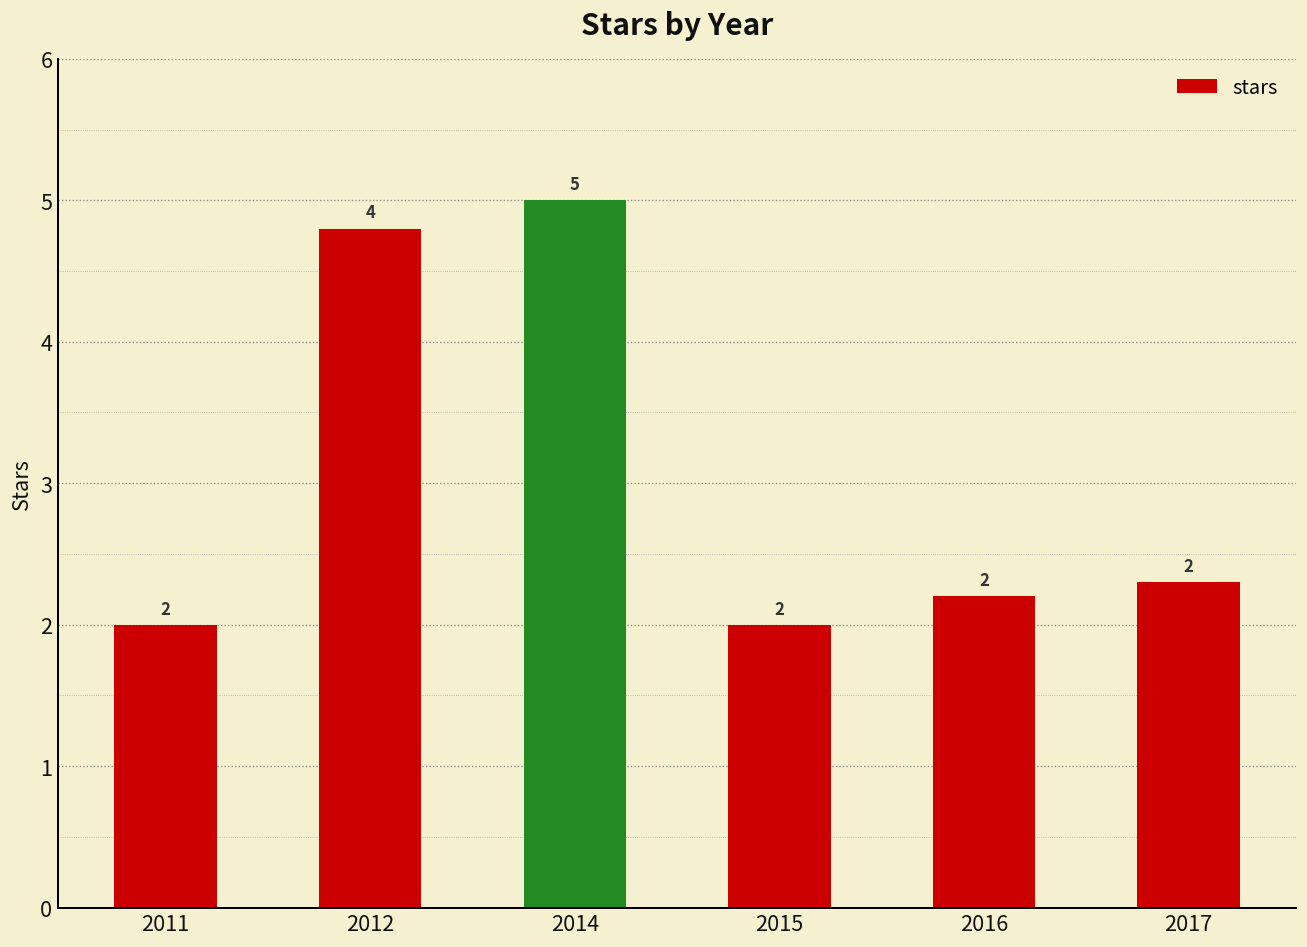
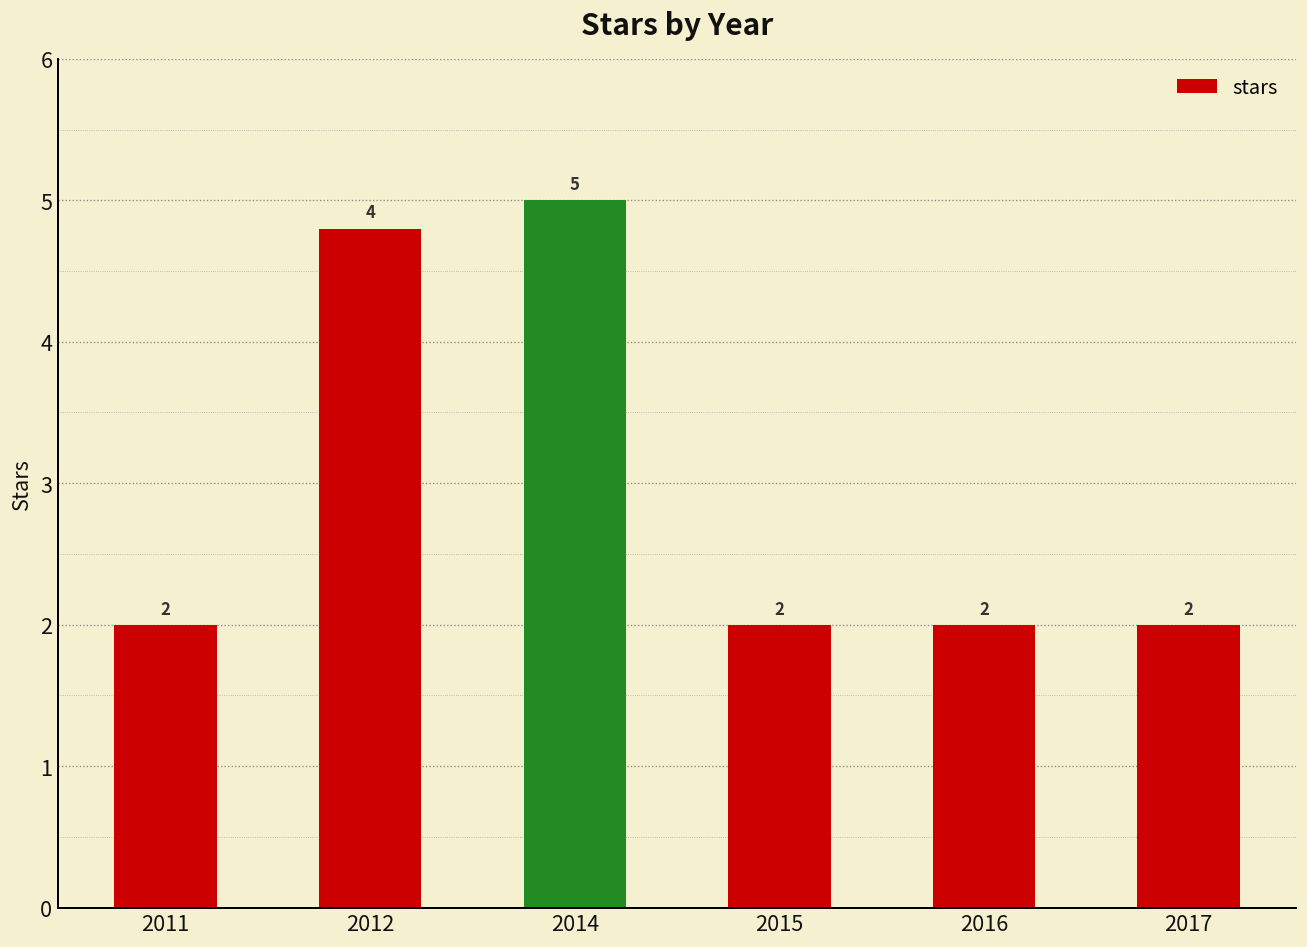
2016: 2.2 -> 2.0
2017: 2.3 -> 2.0
